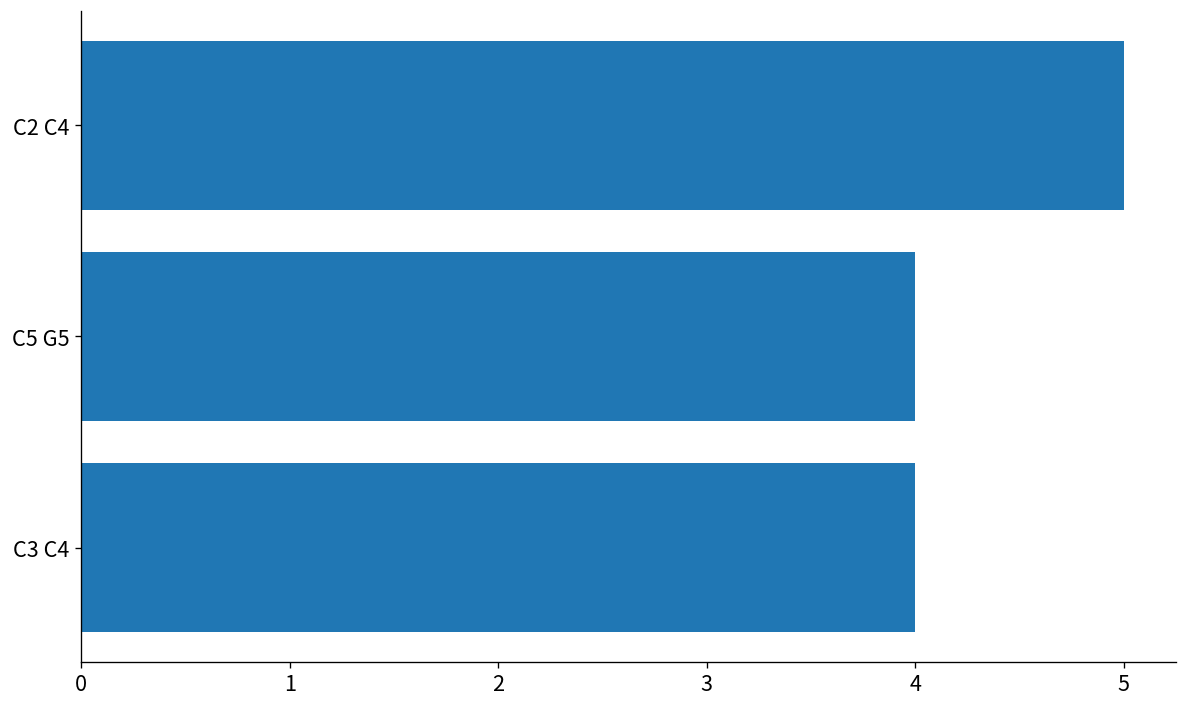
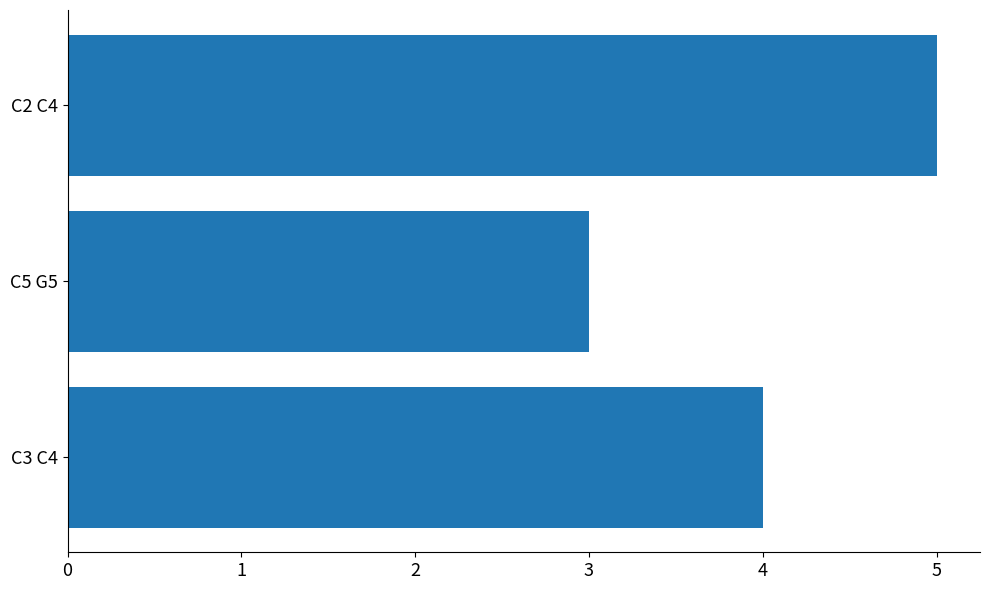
C5 G5: 4 -> 3
